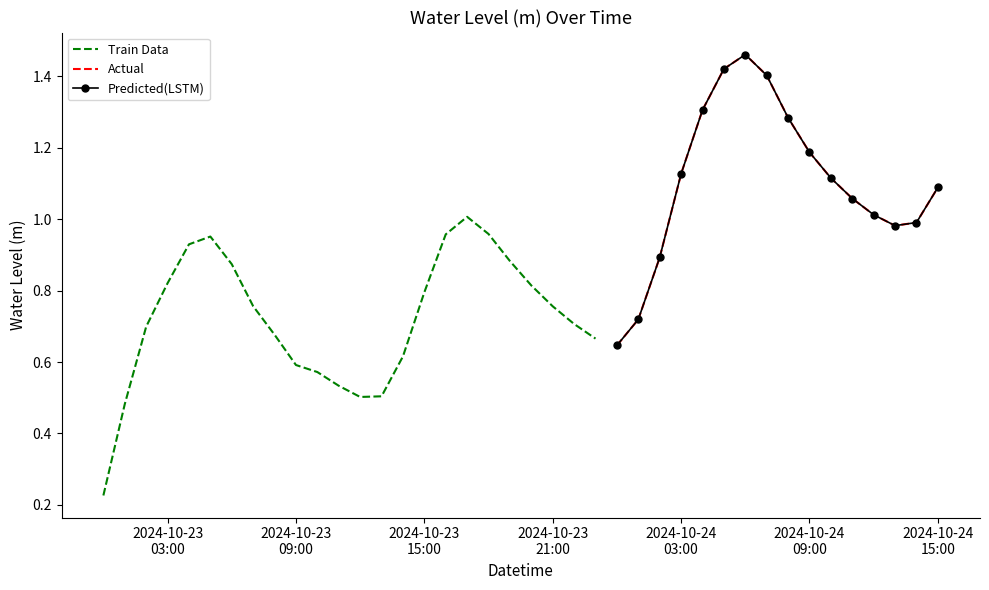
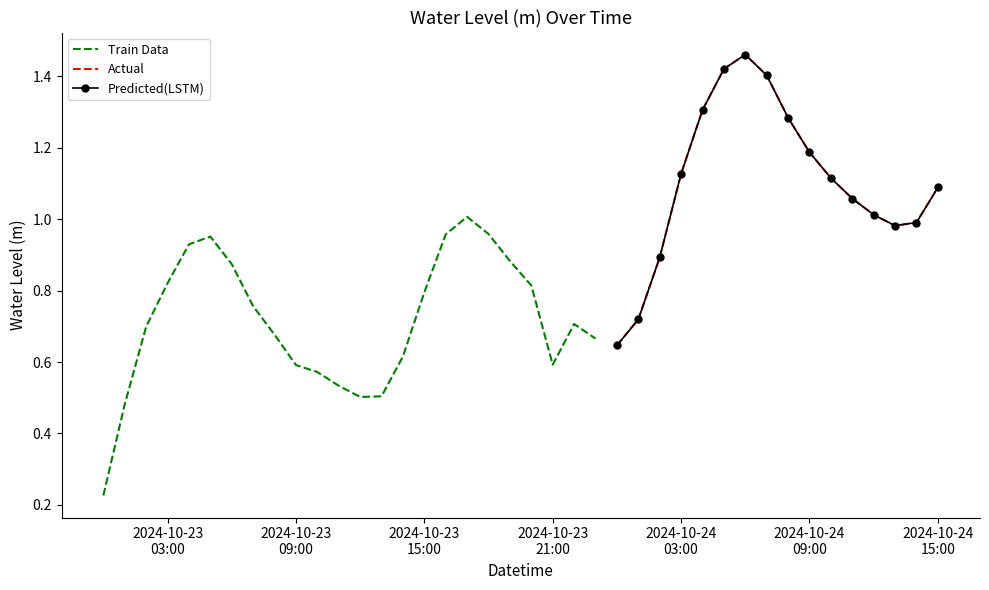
Train Data, 2024-10-23 21:00: 0.76 -> 0.59
